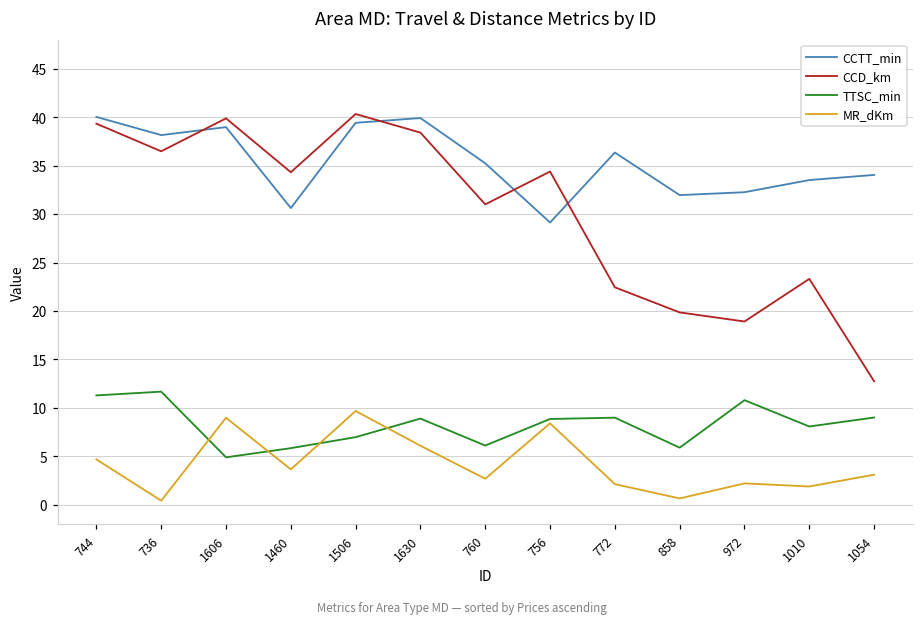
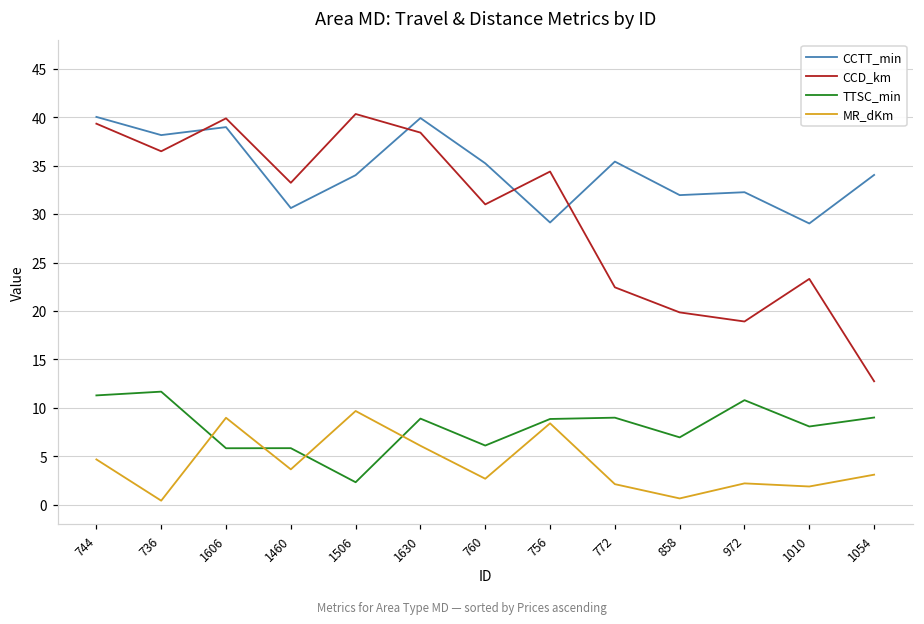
TTSC_min, 1606: 5 -> 6
CCD_km, 1460: 34 -> 33
CCTT_min, 1506: 39 -> 34
TTSC_min, 1506: 7 -> 2
CCTT_min, 772: 36 -> 35
TTSC_min, 858: 6 -> 7
CCTT_min, 1010: 34 -> 29
